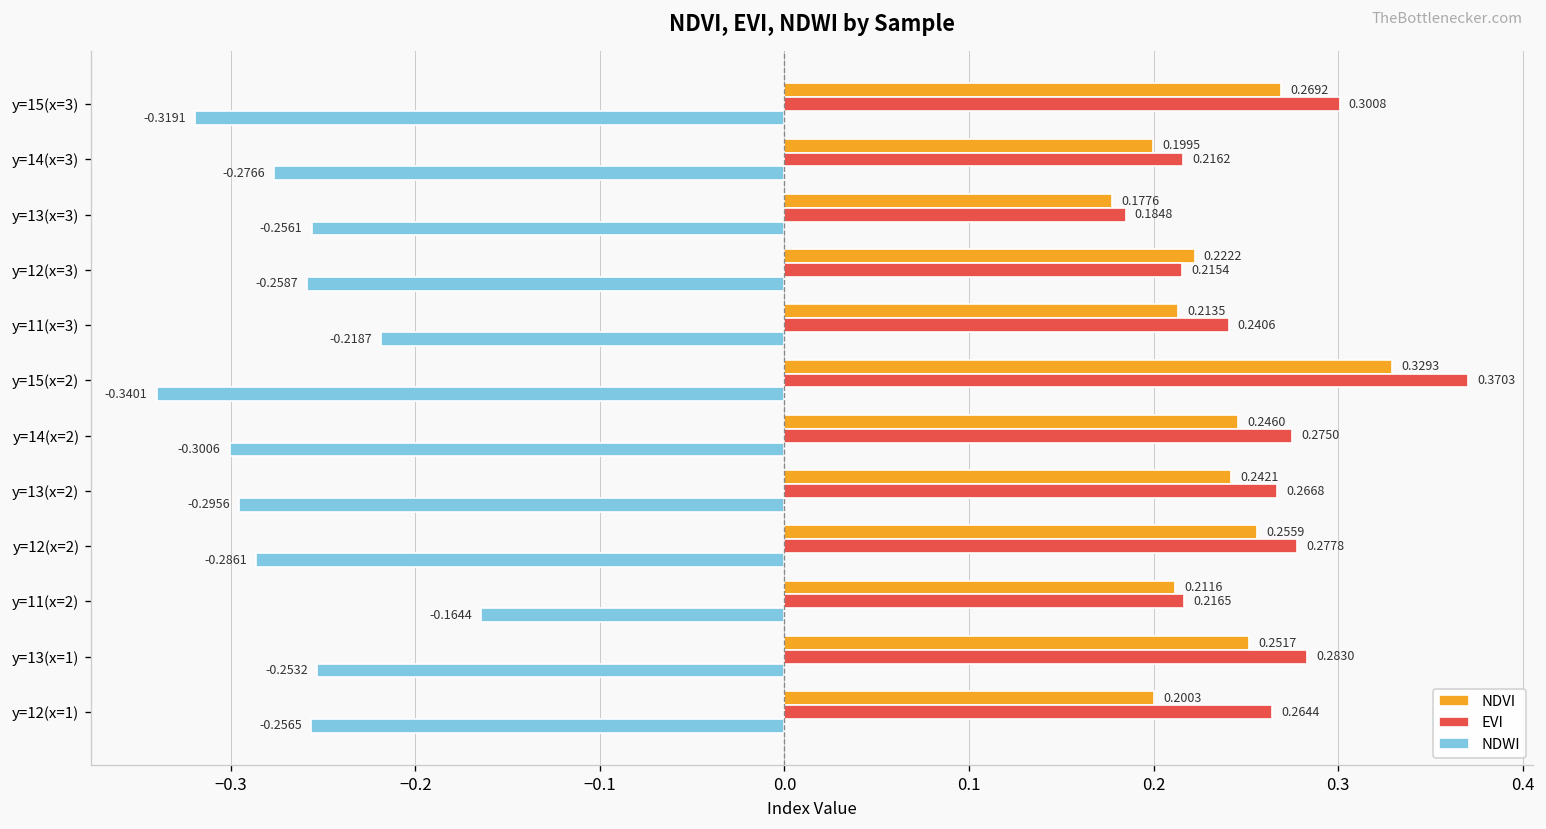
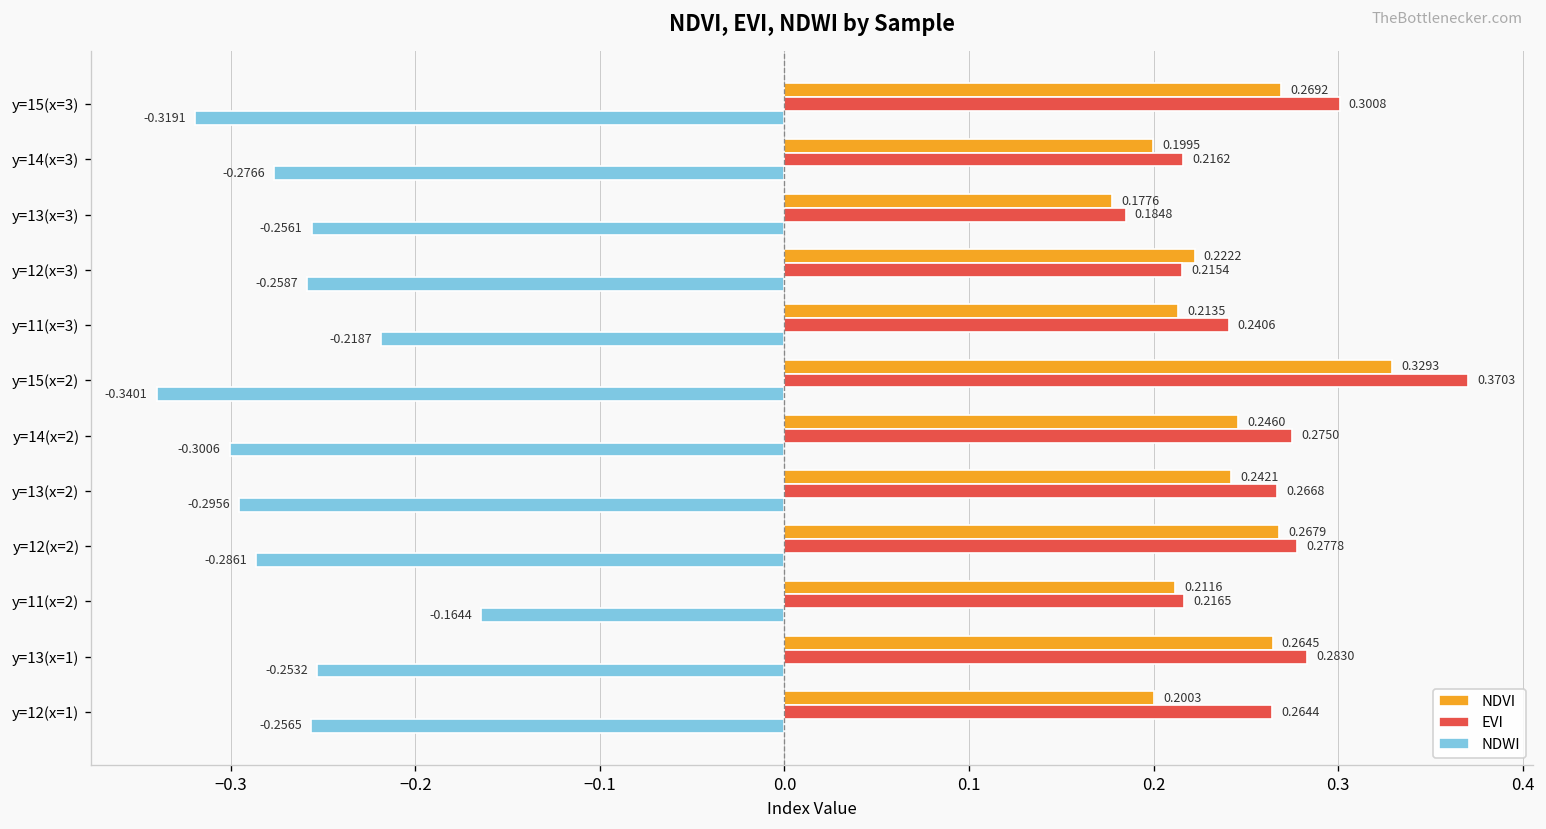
NDVI, y=12(x=2): 0.2559 -> 0.2679
NDVI, y=13(x=1): 0.2517 -> 0.2645
